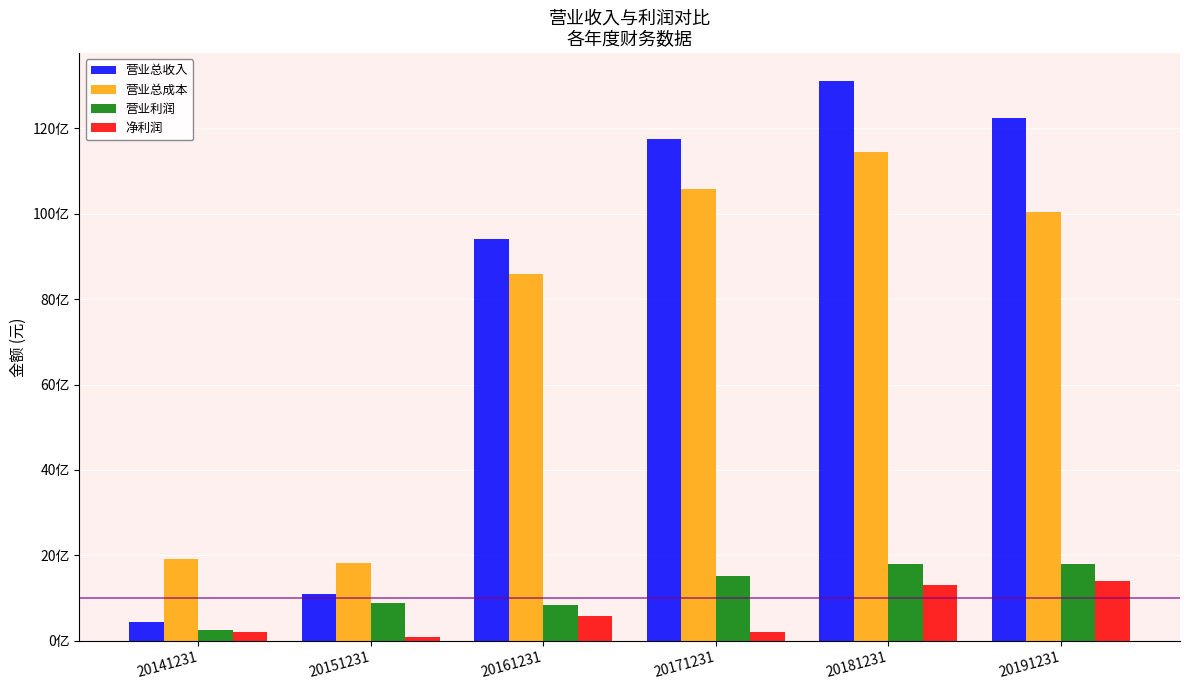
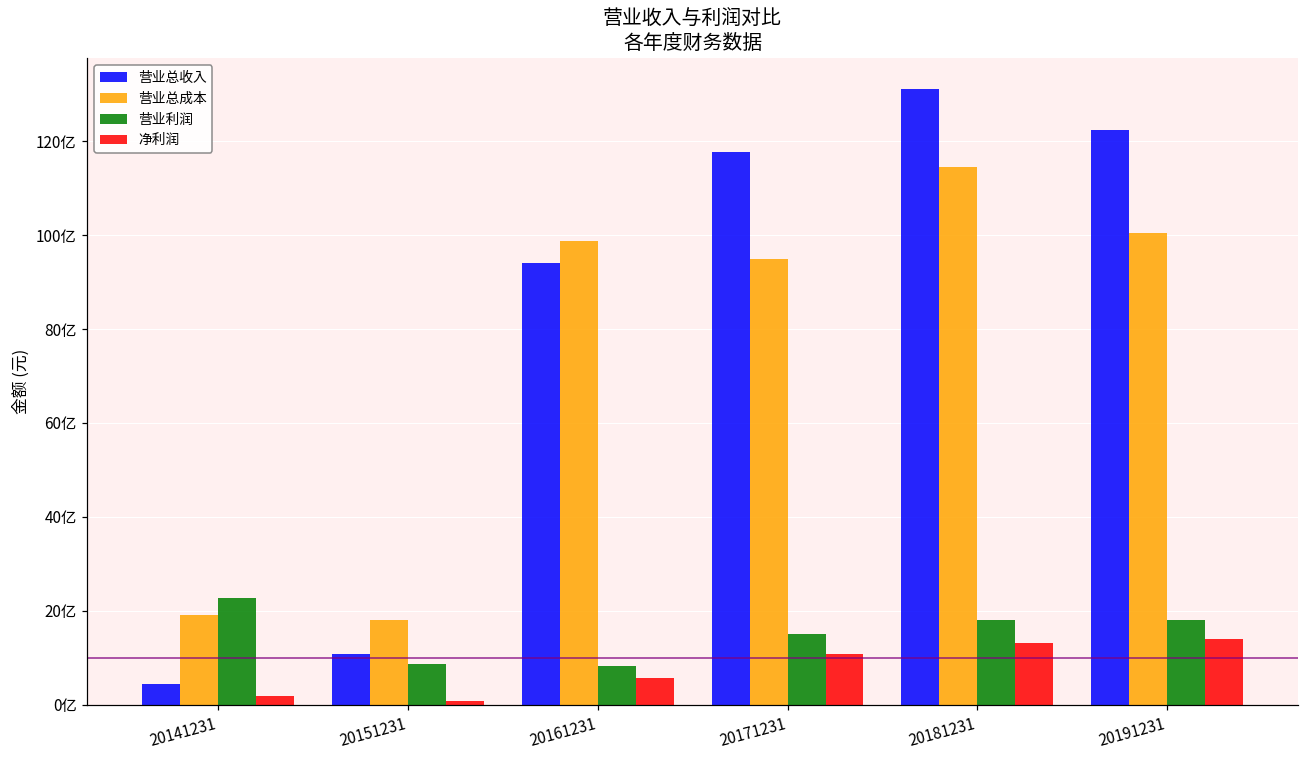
营业利润, 20141231: 3亿 -> 23亿
营业总成本, 20161231: 86亿 -> 99亿
营业总成本, 20171231: 106亿 -> 95亿
净利润, 20171231: 2亿 -> 11亿
